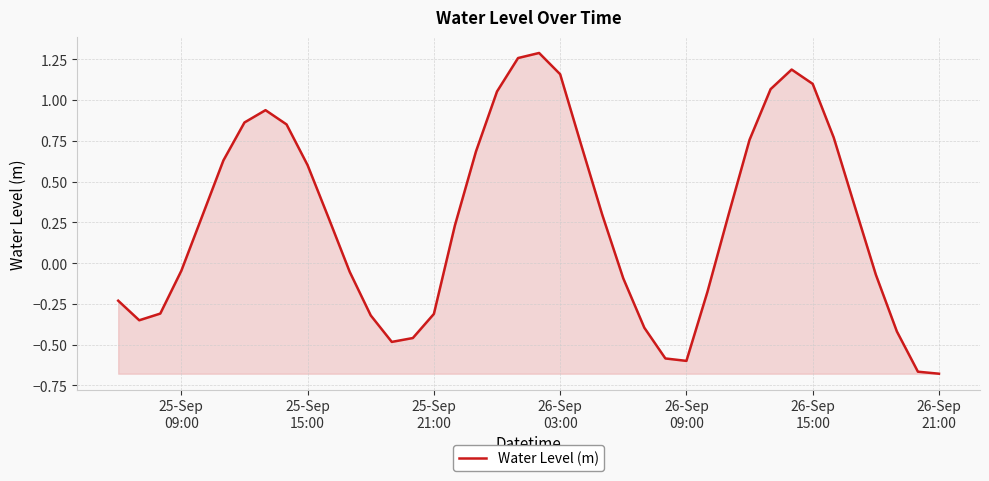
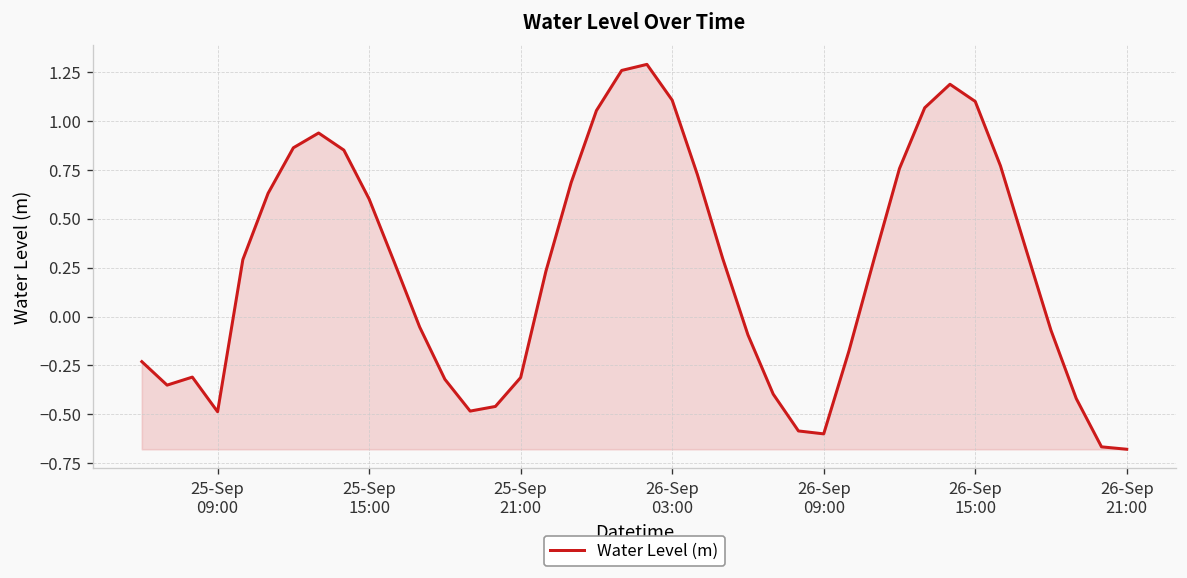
25-Sep 09:00: -0.05 -> -0.49
26-Sep 03:00: 1.16 -> 1.11
